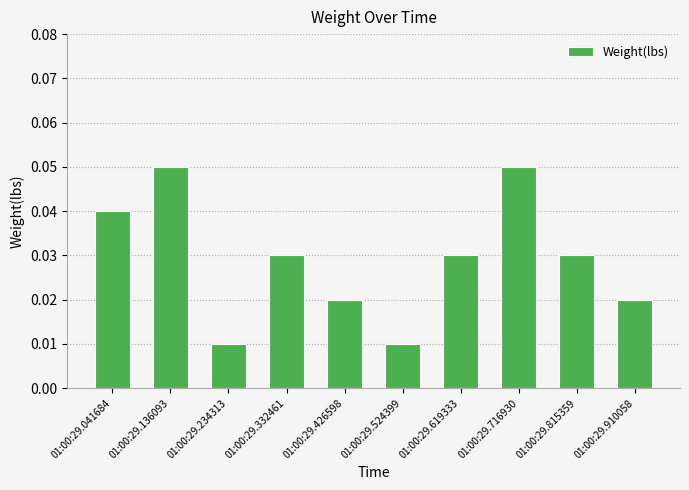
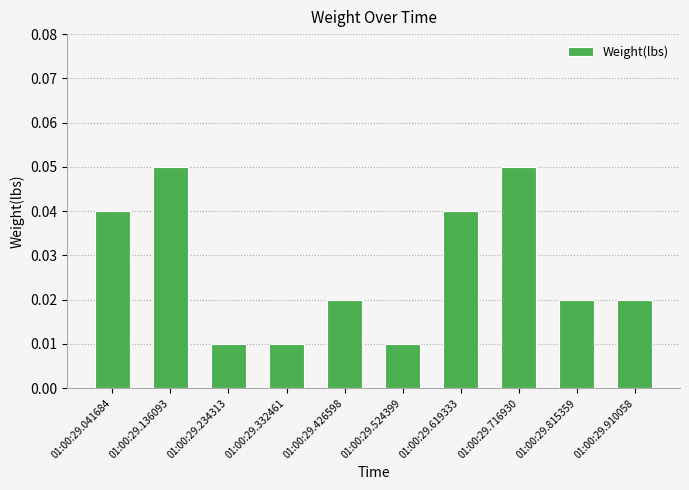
01:00:29.332461: 0.03 -> 0.01
01:00:29.619333: 0.03 -> 0.04
01:00:29.815359: 0.03 -> 0.02
